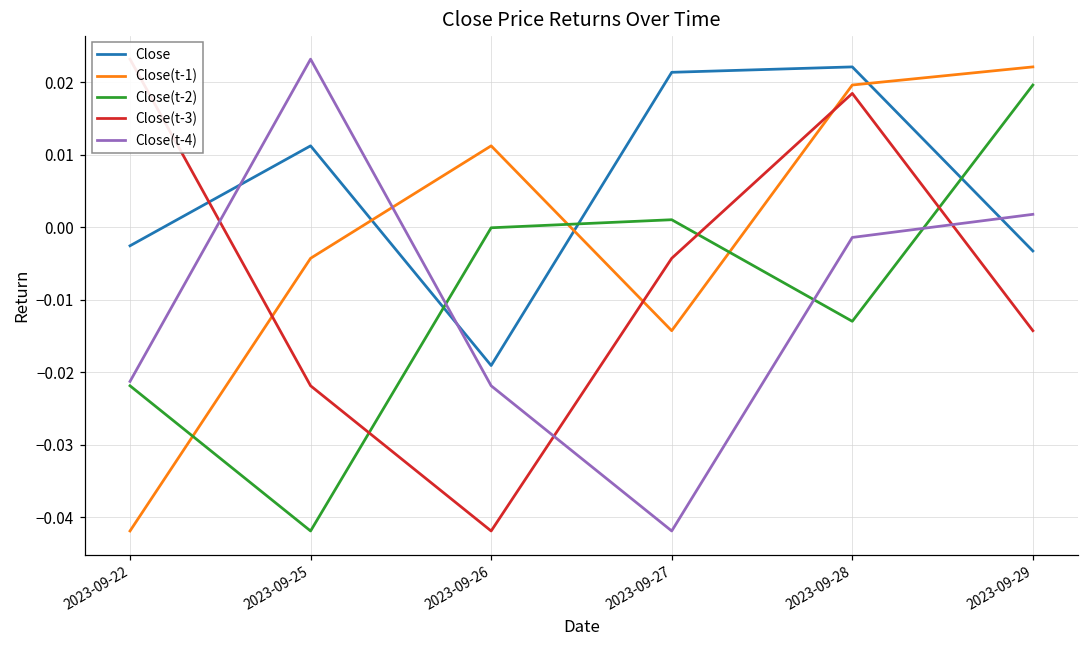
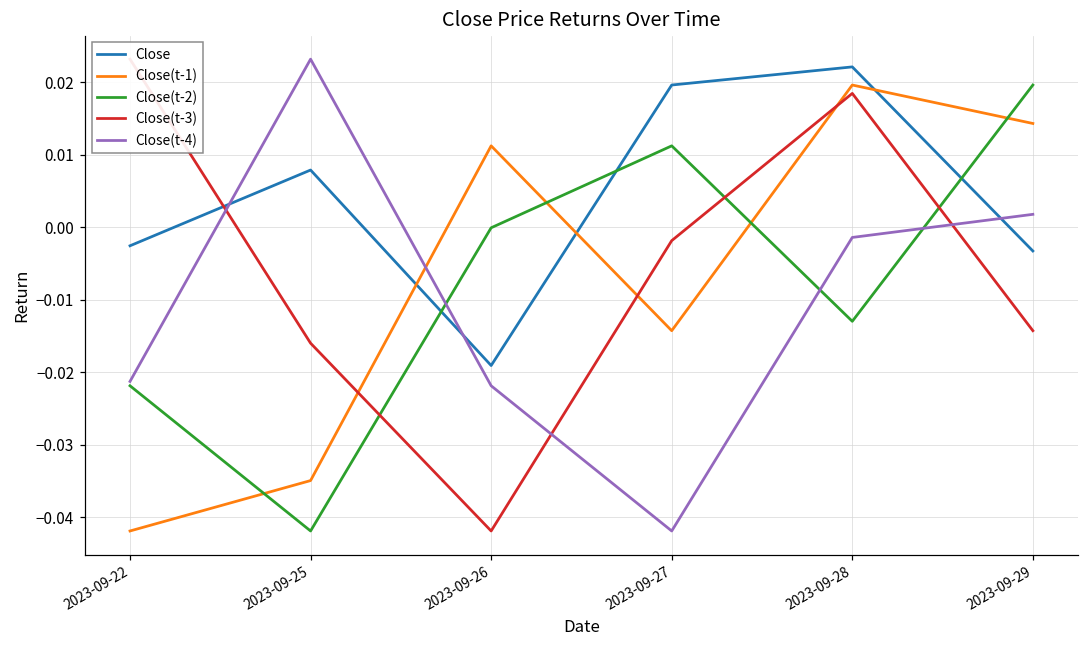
Close, 2023-09-25: 0.011 -> 0.008
Close(t-1), 2023-09-25: -0.004 -> -0.035
Close(t-3), 2023-09-25: -0.022 -> -0.016
Close, 2023-09-27: 0.021 -> 0.020
Close(t-2), 2023-09-27: 0.001 -> 0.011
Close(t-3), 2023-09-27: -0.004 -> -0.002
Close(t-1), 2023-09-29: 0.022 -> 0.014
